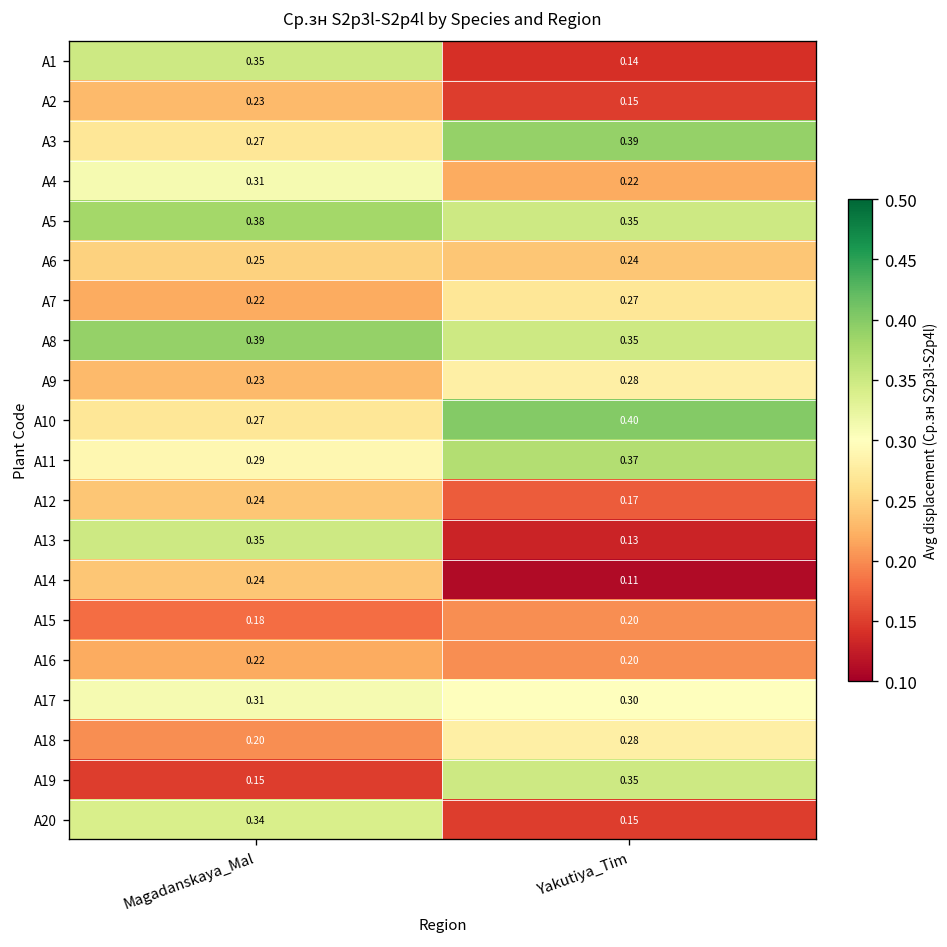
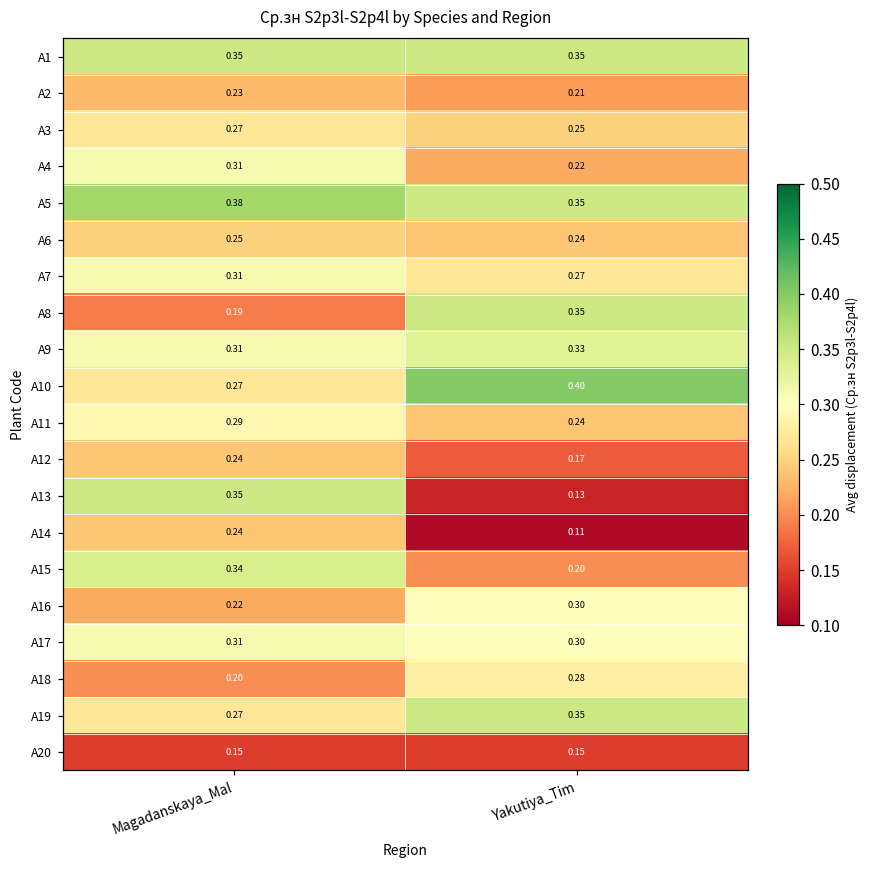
A1, Yakutiya_Tim: 0.14 -> 0.35
A2, Yakutiya_Tim: 0.15 -> 0.21
A3, Yakutiya_Tim: 0.39 -> 0.25
A7, Magadanskaya_Mal: 0.22 -> 0.31
A8, Magadanskaya_Mal: 0.39 -> 0.19
A9, Magadanskaya_Mal: 0.23 -> 0.31
A9, Yakutiya_Tim: 0.28 -> 0.33
A11, Yakutiya_Tim: 0.37 -> 0.24
A15, Magadanskaya_Mal: 0.18 -> 0.34
A16, Yakutiya_Tim: 0.20 -> 0.30
A19, Magadanskaya_Mal: 0.15 -> 0.27
A20, Magadanskaya_Mal: 0.34 -> 0.15
